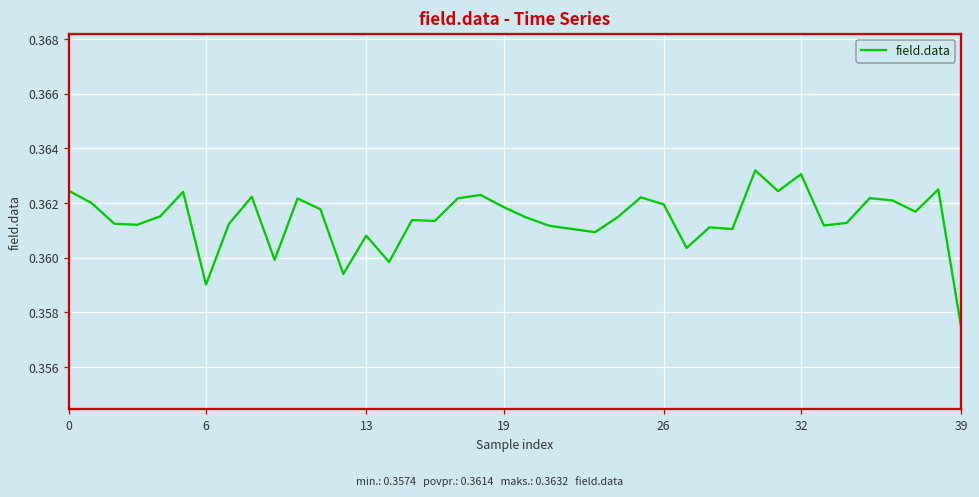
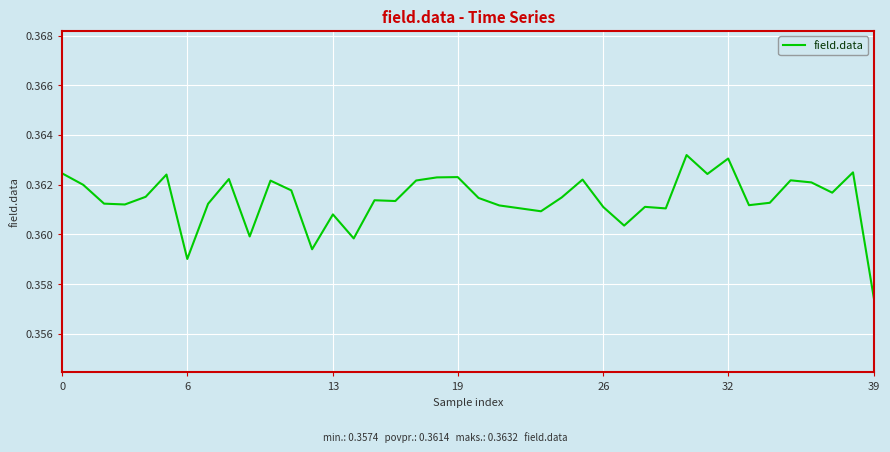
19: 0.3618 -> 0.3623
26: 0.3619 -> 0.3611
